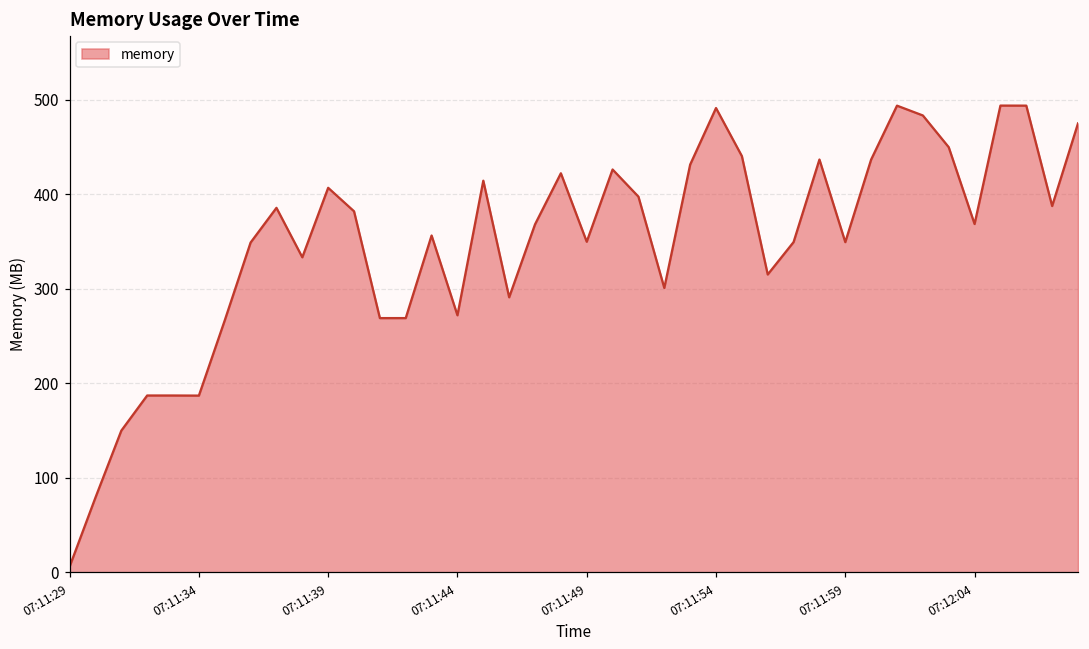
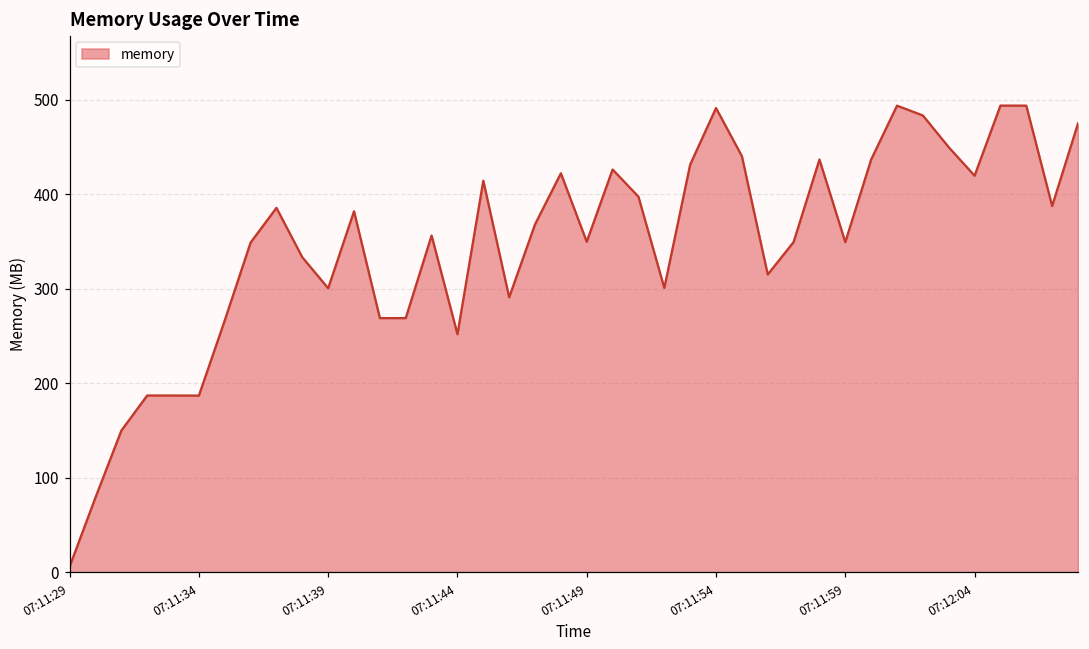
07:11:39: 410 -> 300
07:11:44: 270 -> 250
07:12:04: 370 -> 420
